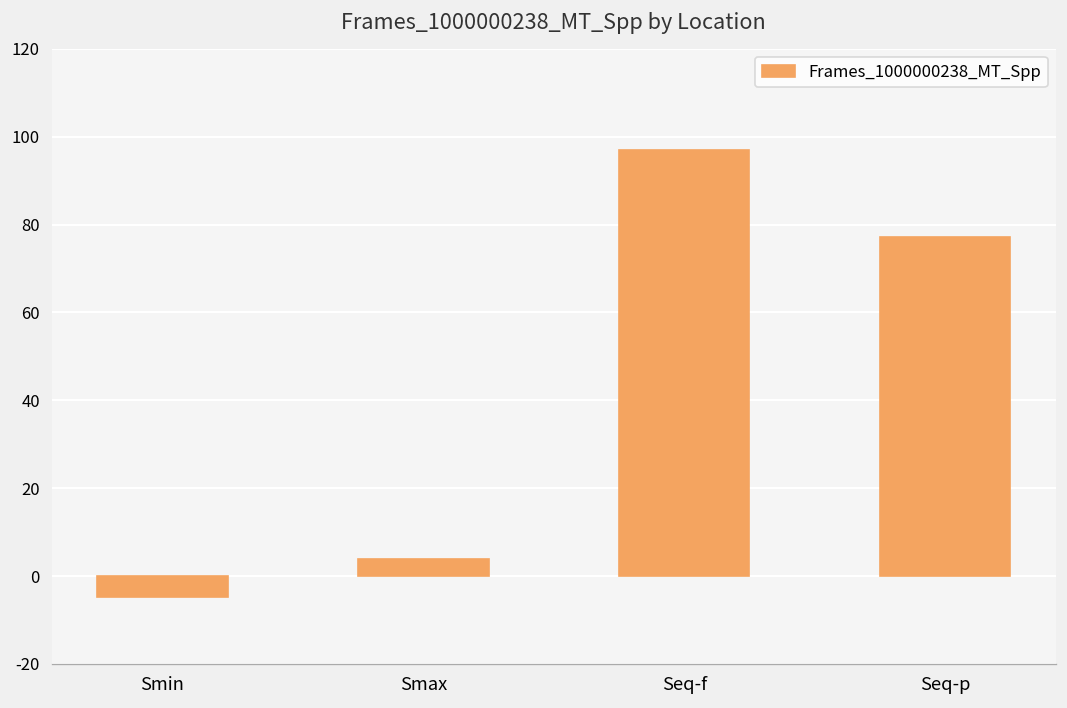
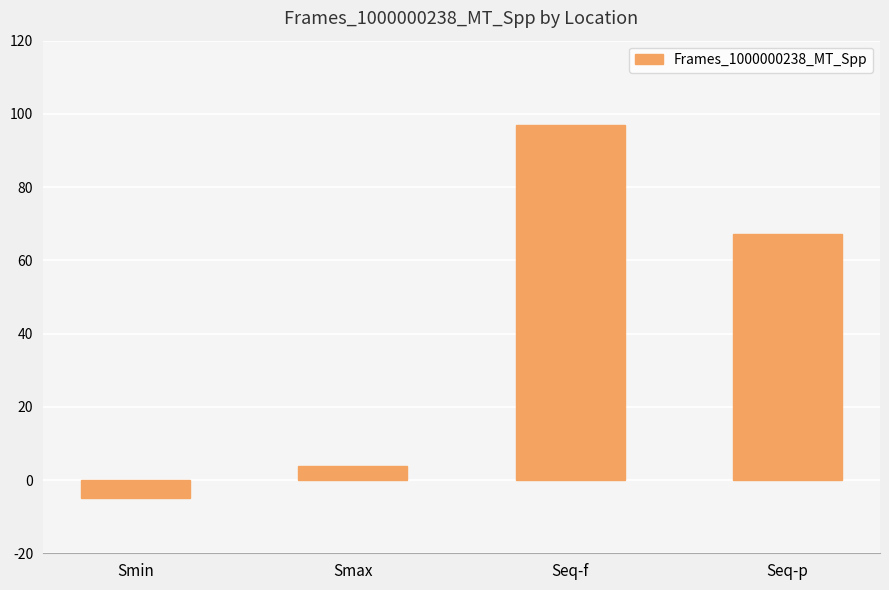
Seq-p: 77 -> 67
